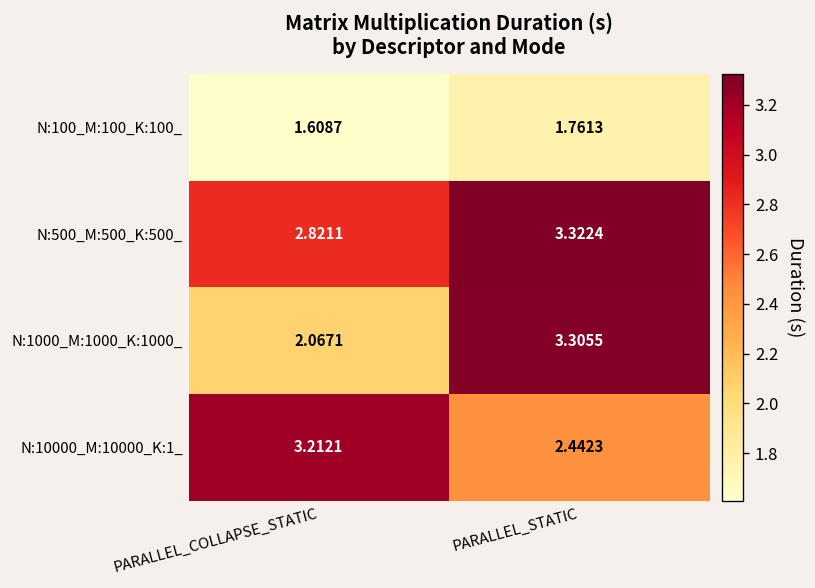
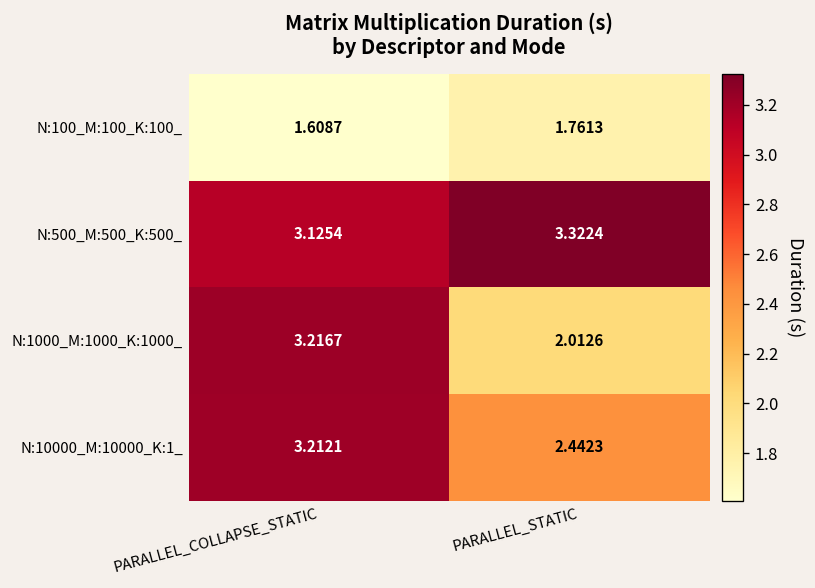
N:500_M:500_K:500_, PARALLEL_COLLAPSE_STATIC: 2.8211 -> 3.1254
N:1000_M:1000_K:1000_, PARALLEL_COLLAPSE_STATIC: 2.0671 -> 3.2167
N:1000_M:1000_K:1000_, PARALLEL_STATIC: 3.3055 -> 2.0126
